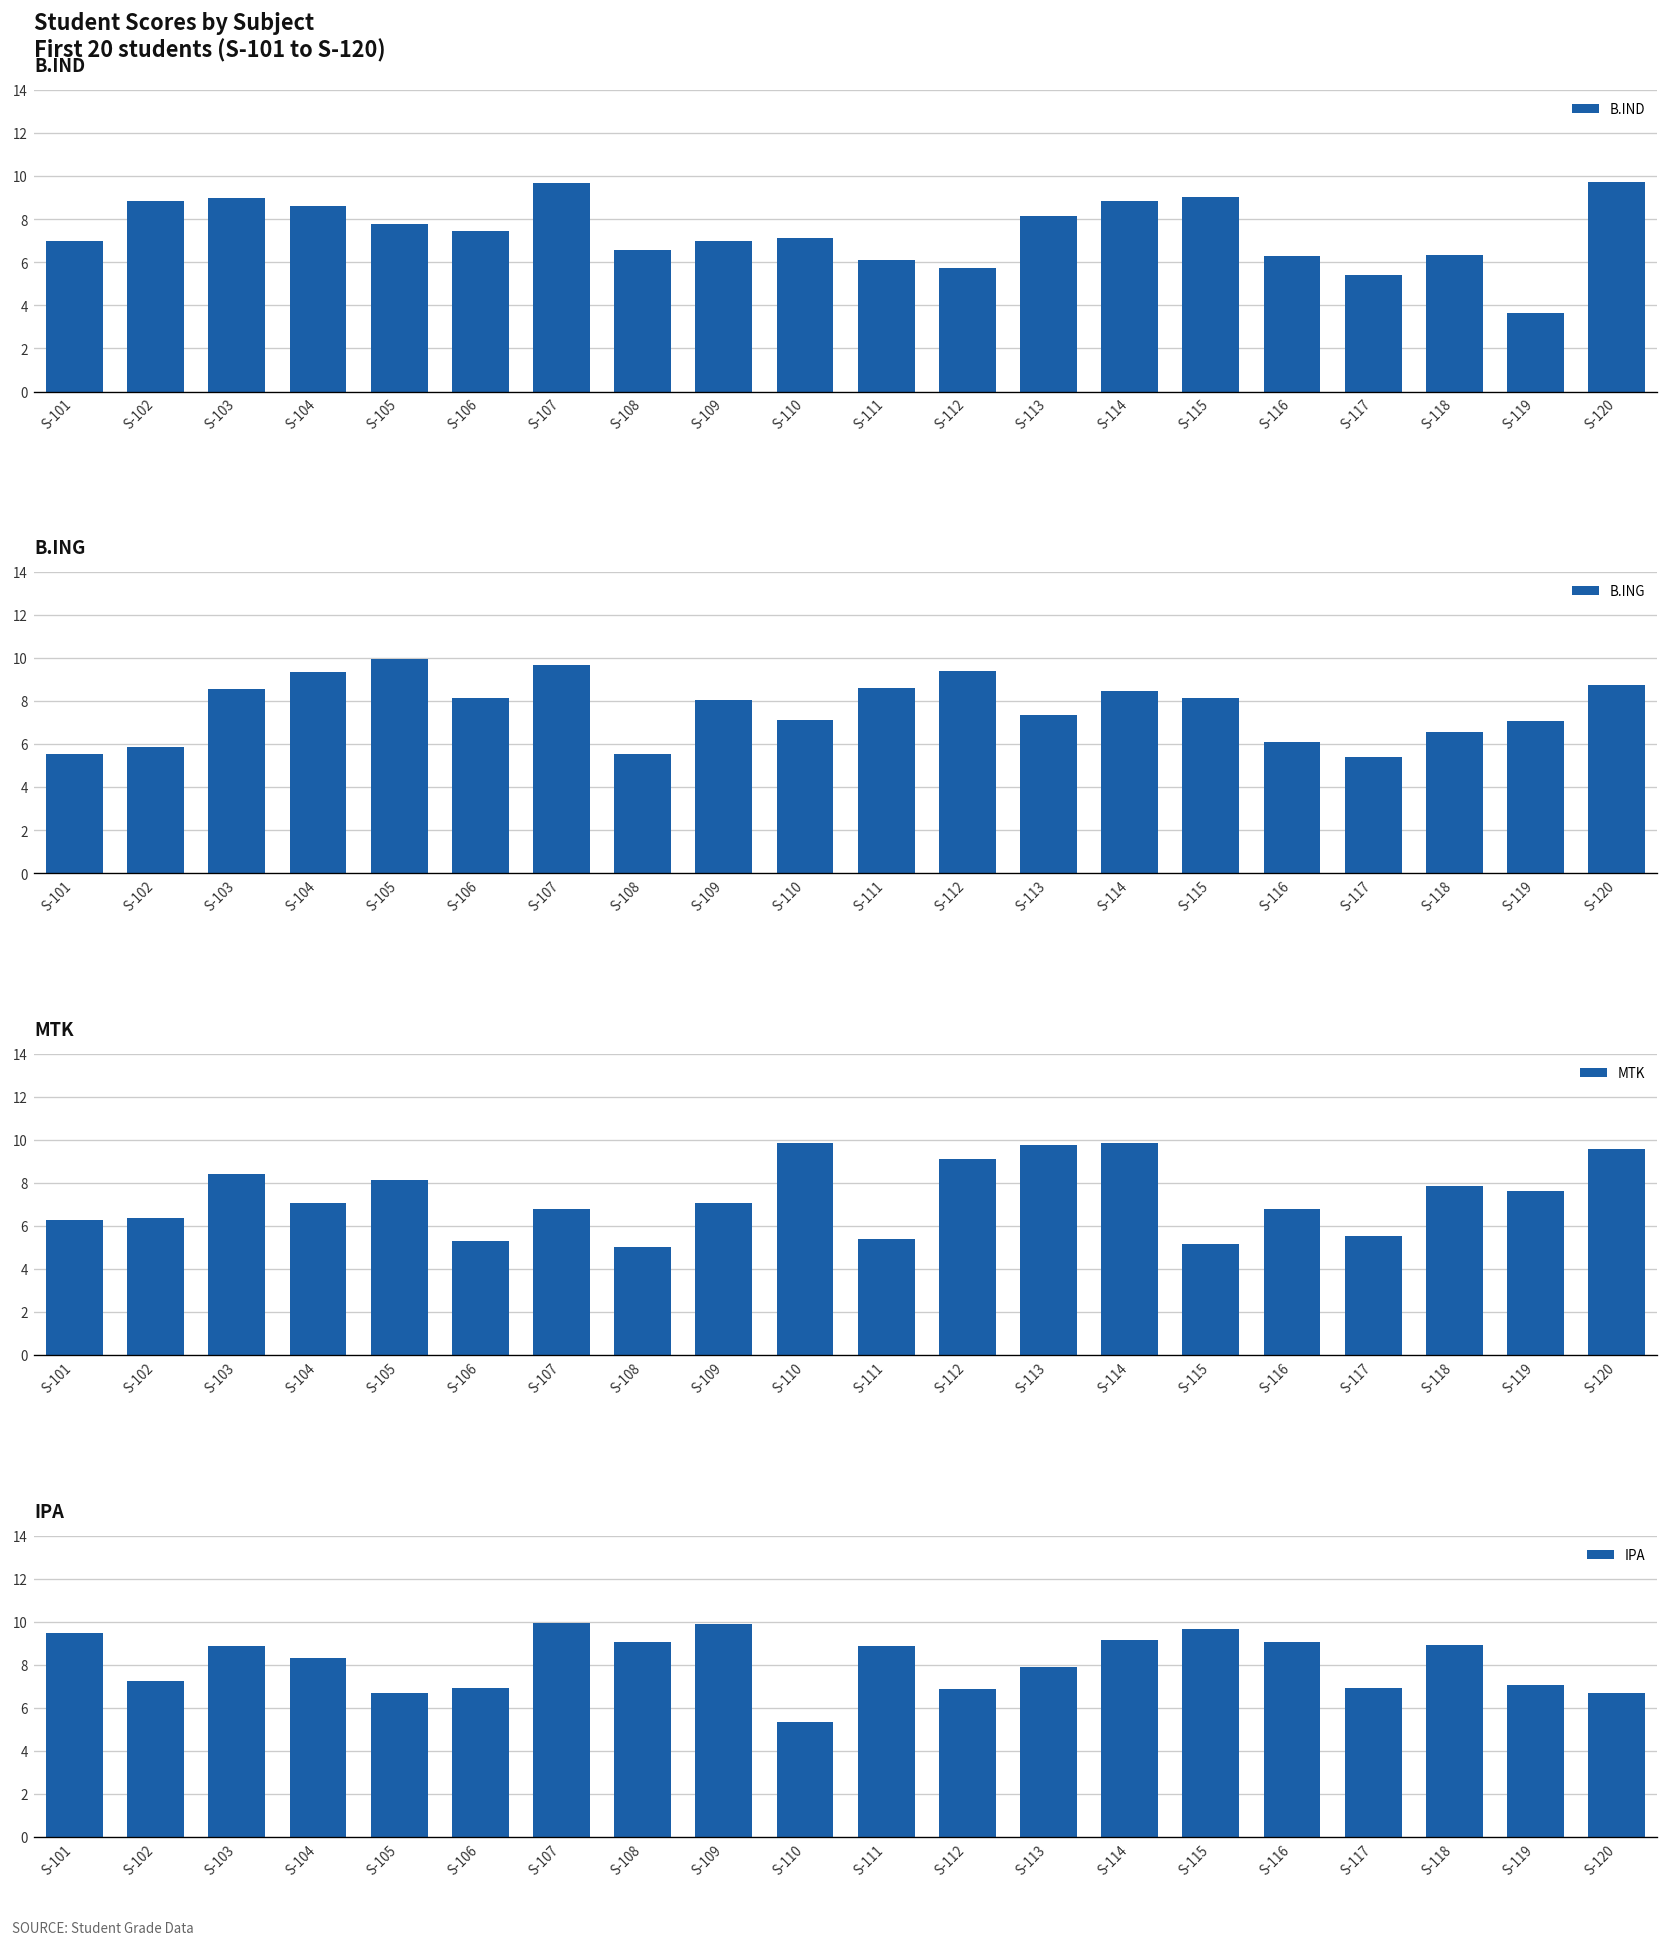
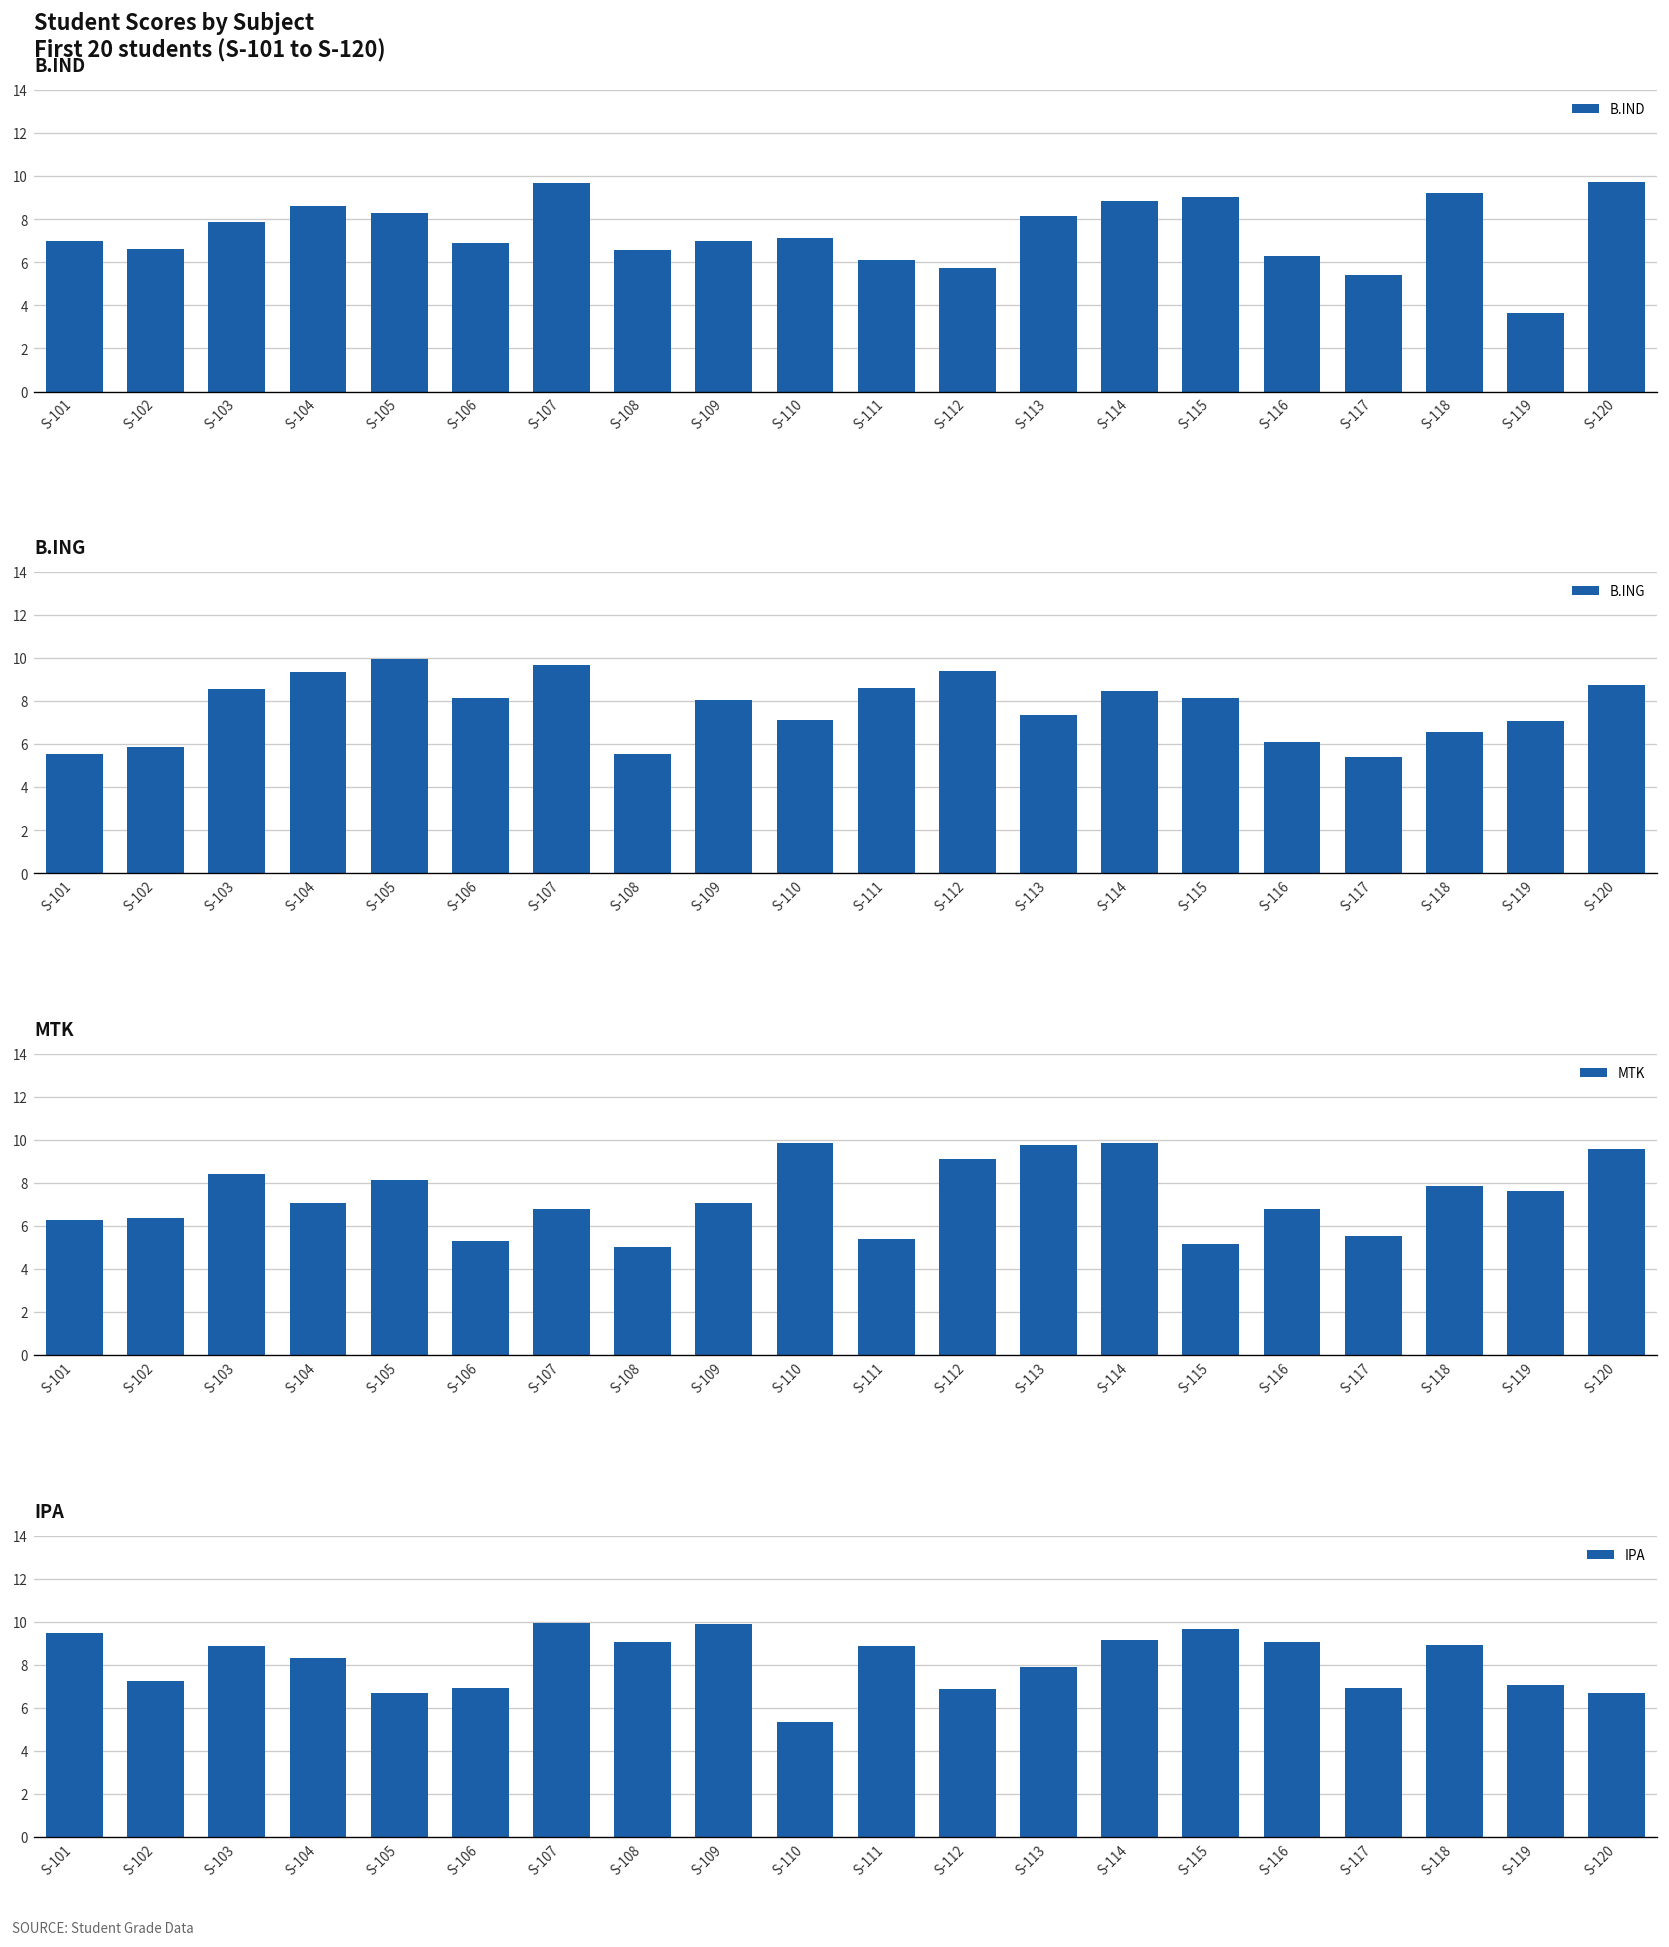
Student Scores by Subject First 20 students (S-101 to S-120), S-102: 8.9 -> 6.6
Student Scores by Subject First 20 students (S-101 to S-120), S-103: 9.0 -> 7.9
Student Scores by Subject First 20 students (S-101 to S-120), S-105: 7.8 -> 8.3
Student Scores by Subject First 20 students (S-101 to S-120), S-106: 7.5 -> 6.9
Student Scores by Subject First 20 students (S-101 to S-120), S-118: 6.4 -> 9.2
